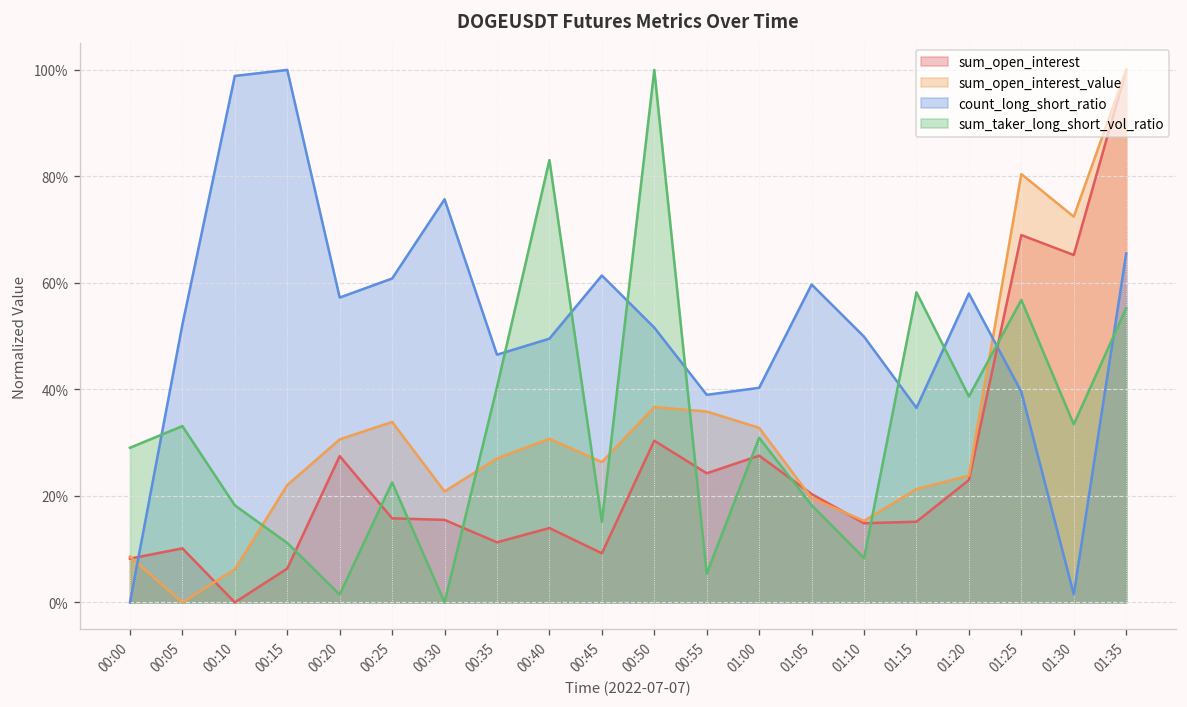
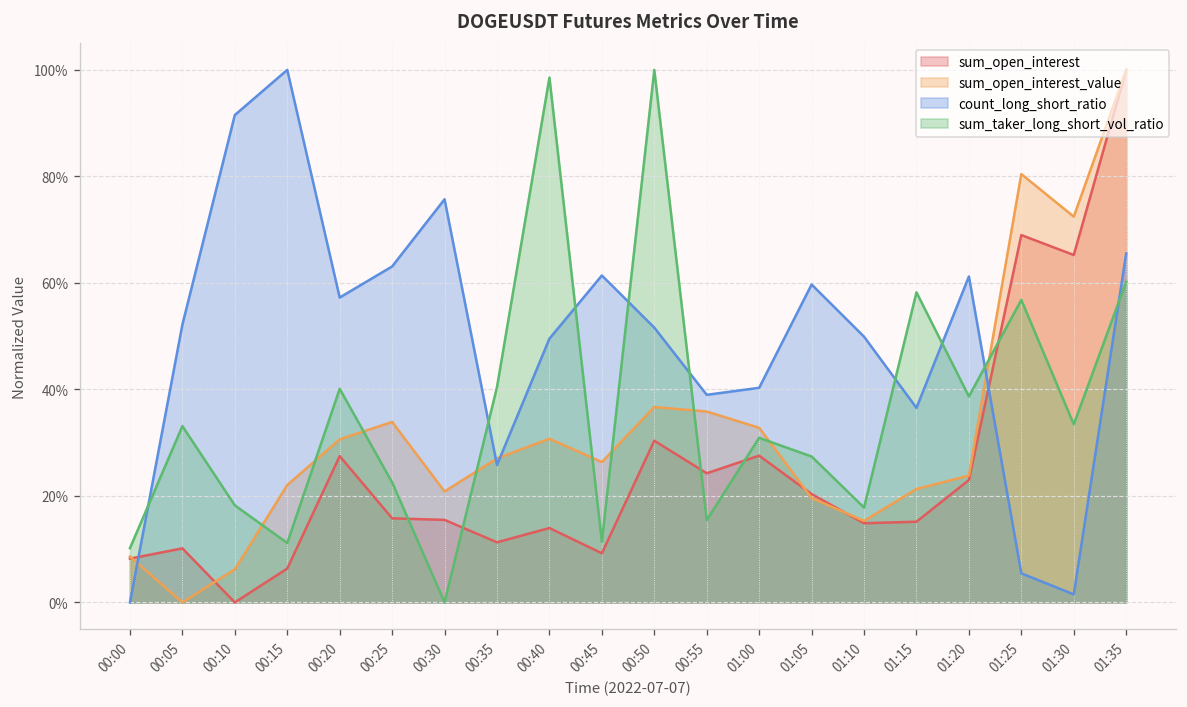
sum_taker_long_short_vol_ratio, 00:00: 29% -> 10%
count_long_short_ratio, 00:10: 99% -> 92%
sum_taker_long_short_vol_ratio, 00:20: 1% -> 40%
count_long_short_ratio, 00:25: 61% -> 63%
count_long_short_ratio, 00:35: 47% -> 26%
sum_taker_long_short_vol_ratio, 00:40: 83% -> 99%
sum_taker_long_short_vol_ratio, 00:45: 15% -> 11%
sum_taker_long_short_vol_ratio, 00:55: 5% -> 15%
sum_taker_long_short_vol_ratio, 01:05: 18% -> 27%
sum_taker_long_short_vol_ratio, 01:10: 8% -> 18%
count_long_short_ratio, 01:20: 58% -> 61%
count_long_short_ratio, 01:25: 40% -> 5%
sum_taker_long_short_vol_ratio, 01:35: 55% -> 60%
